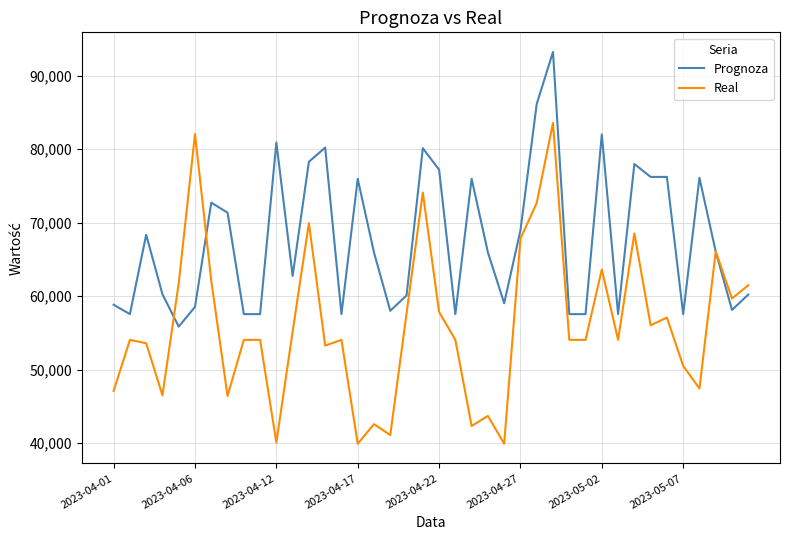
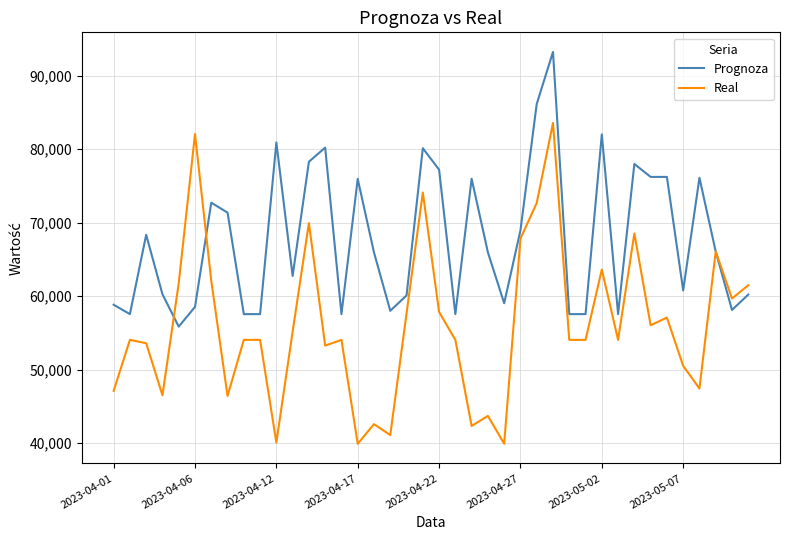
Prognoza, 2023-05-07: 58,000 -> 61,000
